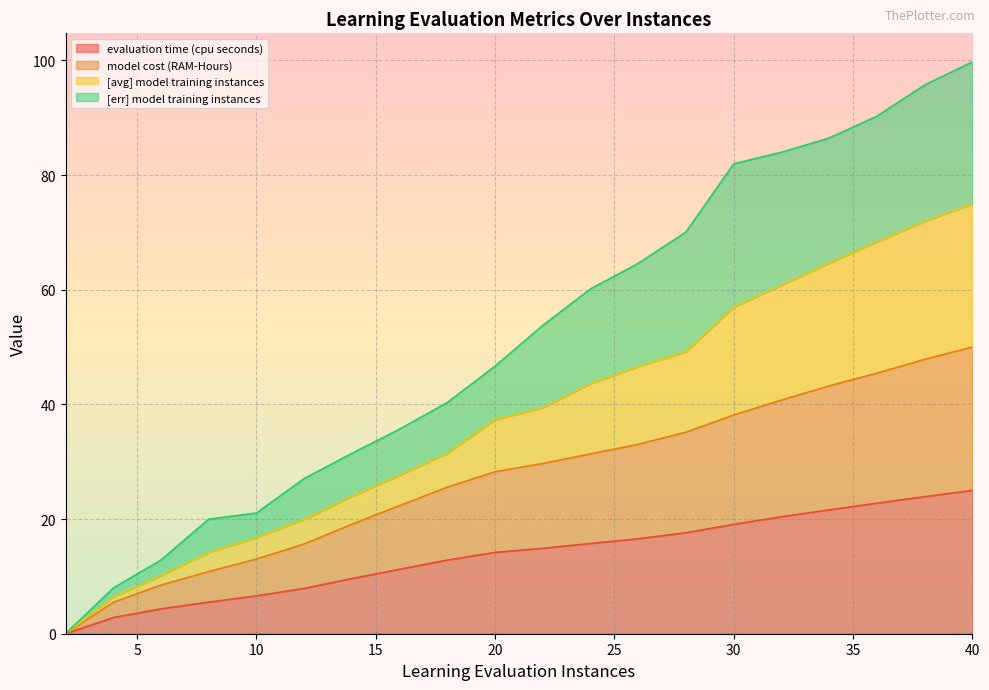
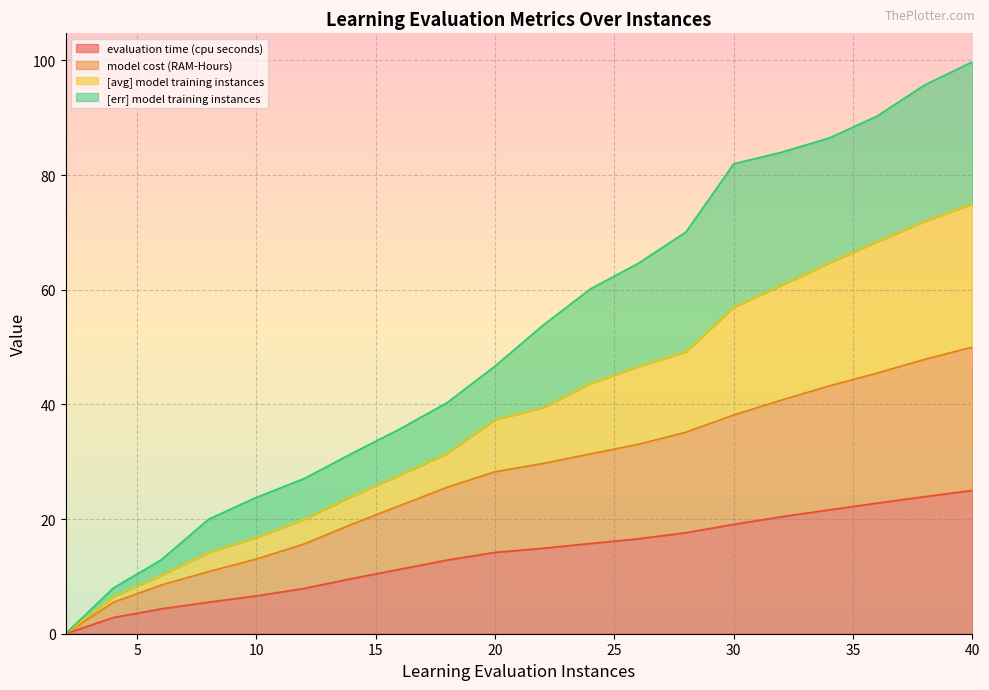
[err] model training instances, 10: 4 -> 7
